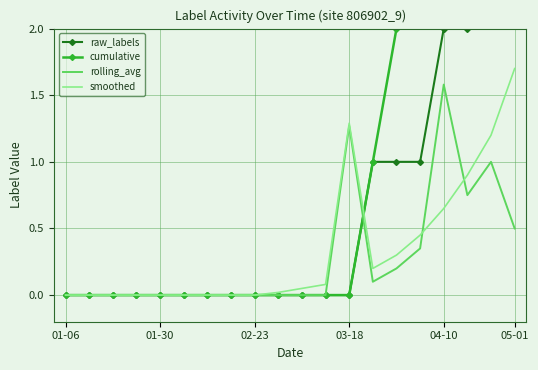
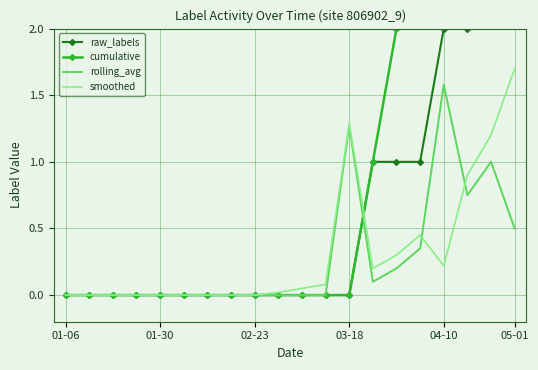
smoothed, 04-10: 0.65 -> 0.22
